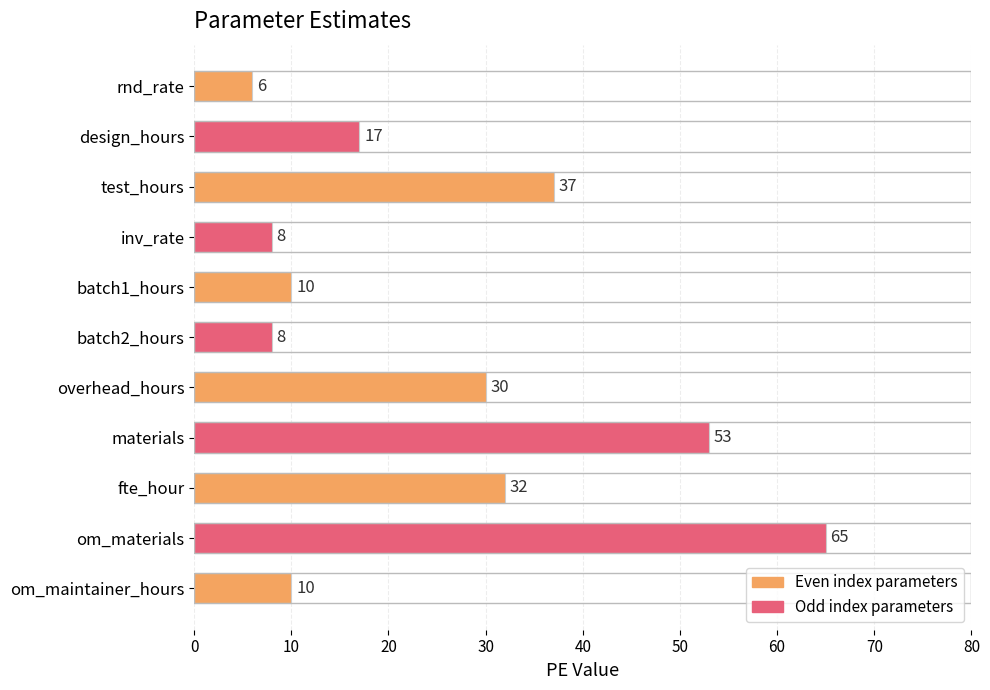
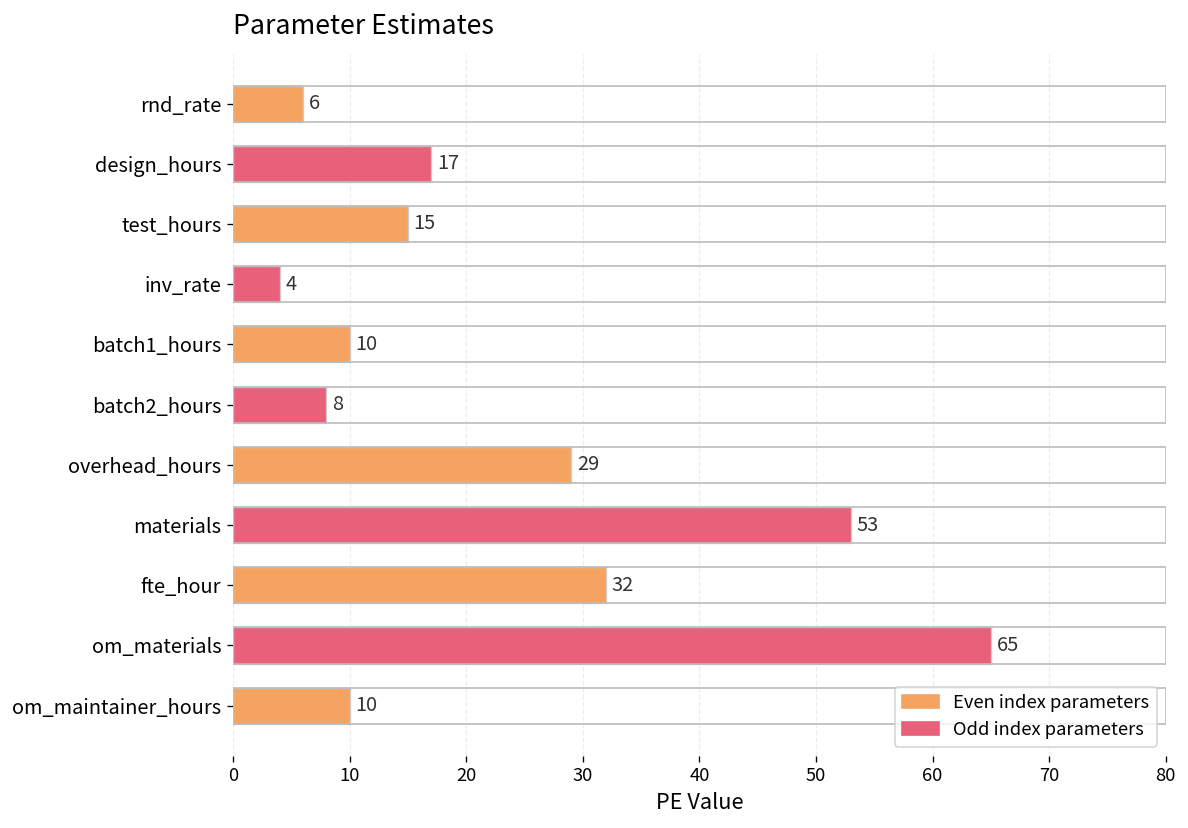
test_hours: 37 -> 15
inv_rate: 8 -> 4
overhead_hours: 30 -> 29
